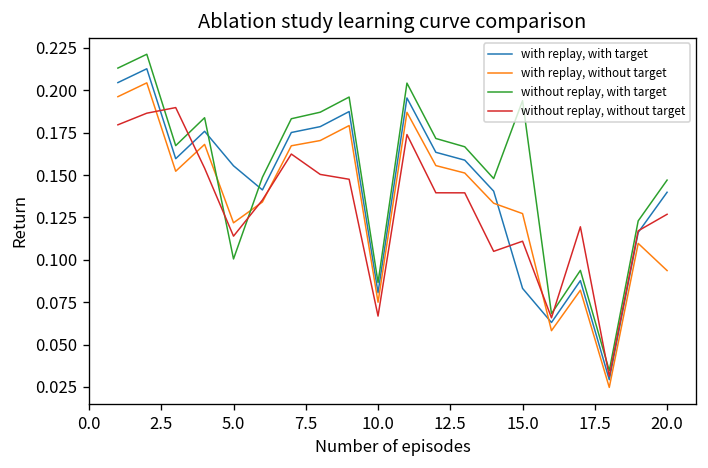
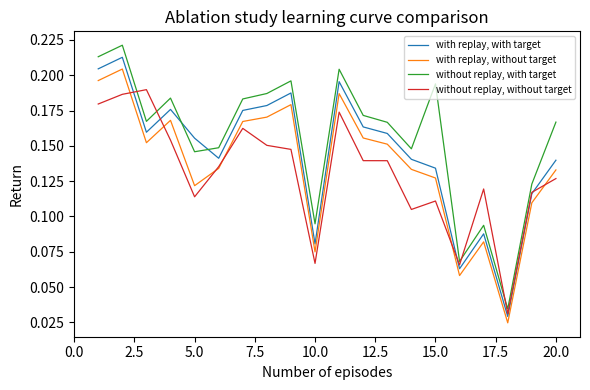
without replay, with target, 5.0: 0.100 -> 0.146
without replay, with target, 10.0: 0.087 -> 0.095
with replay, with target, 15.0: 0.083 -> 0.134
with replay, without target, 20.0: 0.094 -> 0.133
without replay, with target, 20.0: 0.147 -> 0.167
